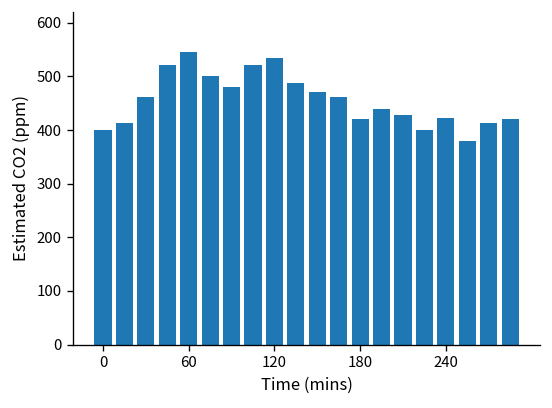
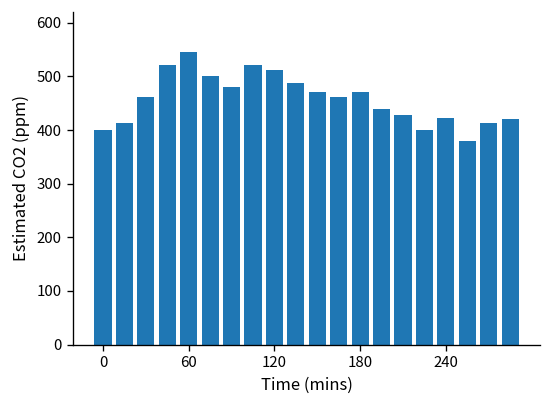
120: 540 -> 510
180: 420 -> 470
